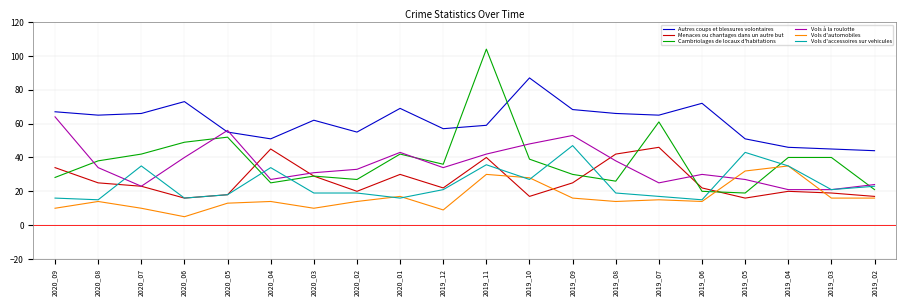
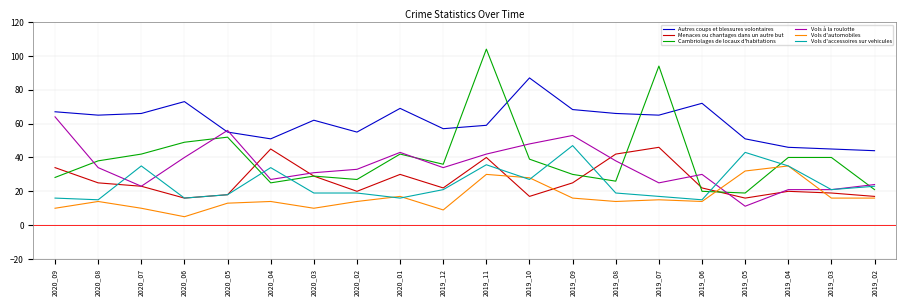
Cambriolages de locaux d'habitations, 2019_07: 61 -> 94
Vols à la roulotte, 2019_05: 27 -> 11
